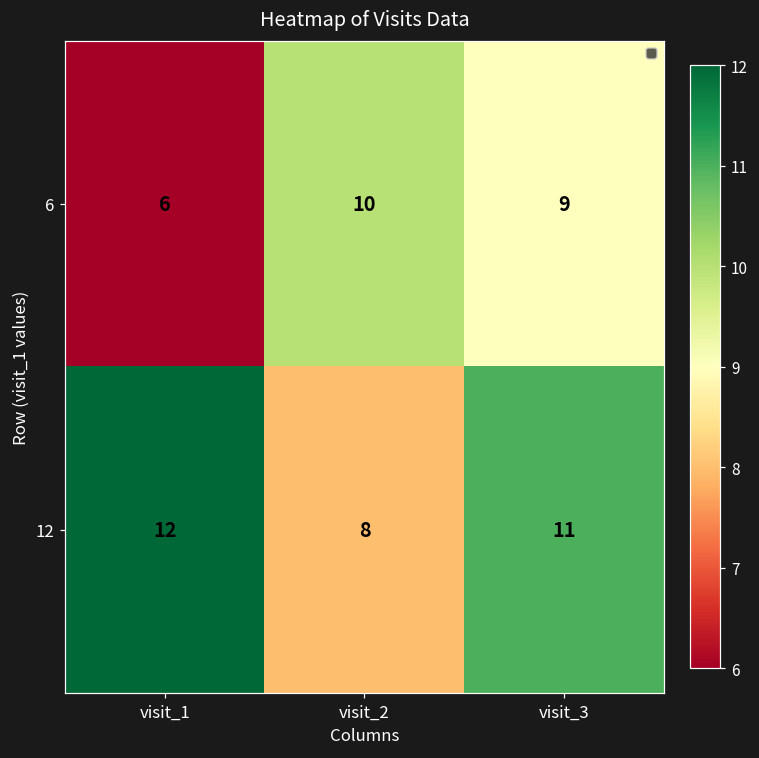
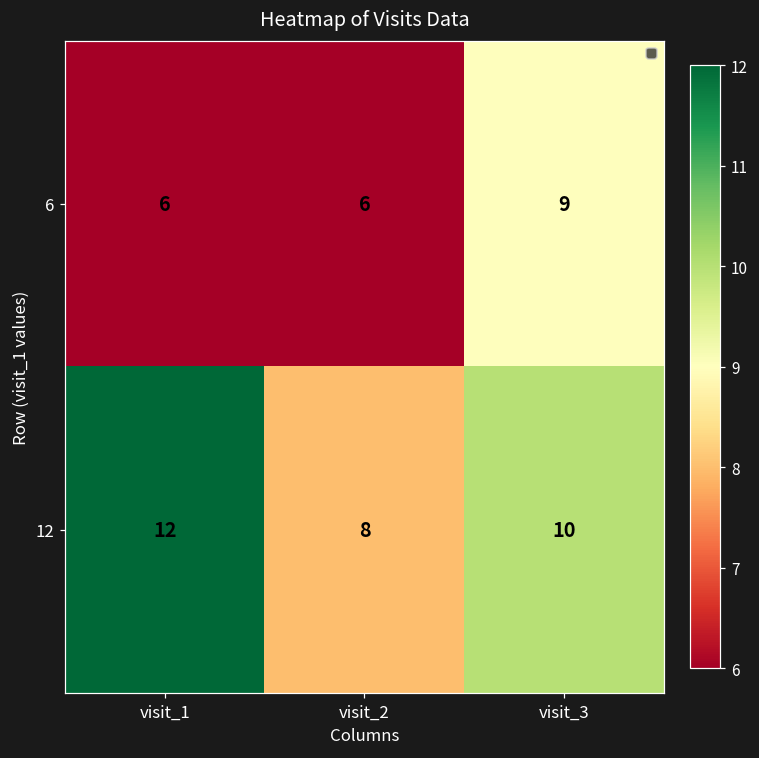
6, visit_2: 10 -> 6
12, visit_3: 11 -> 10
